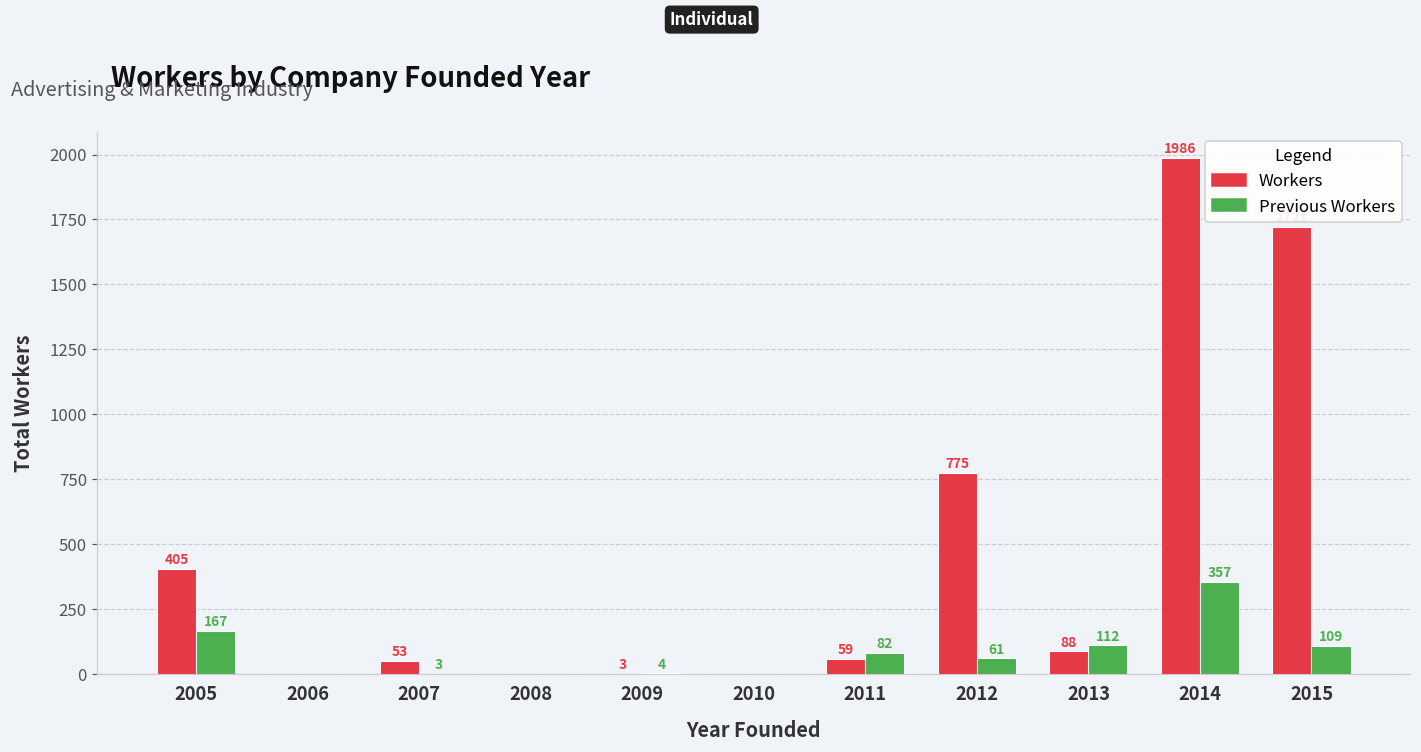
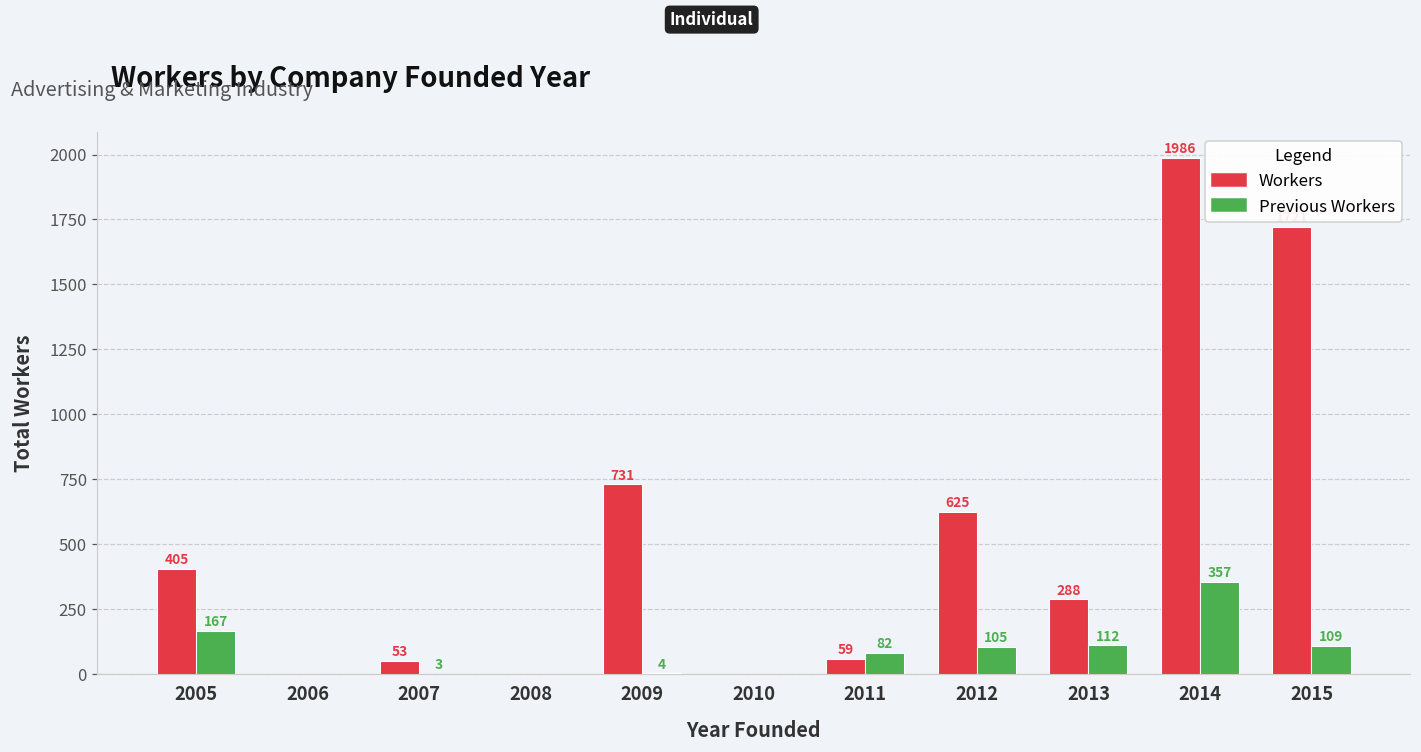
Workers, 2009: 3 -> 731
Workers, 2012: 775 -> 625
Previous Workers, 2012: 61 -> 105
Workers, 2013: 88 -> 288
